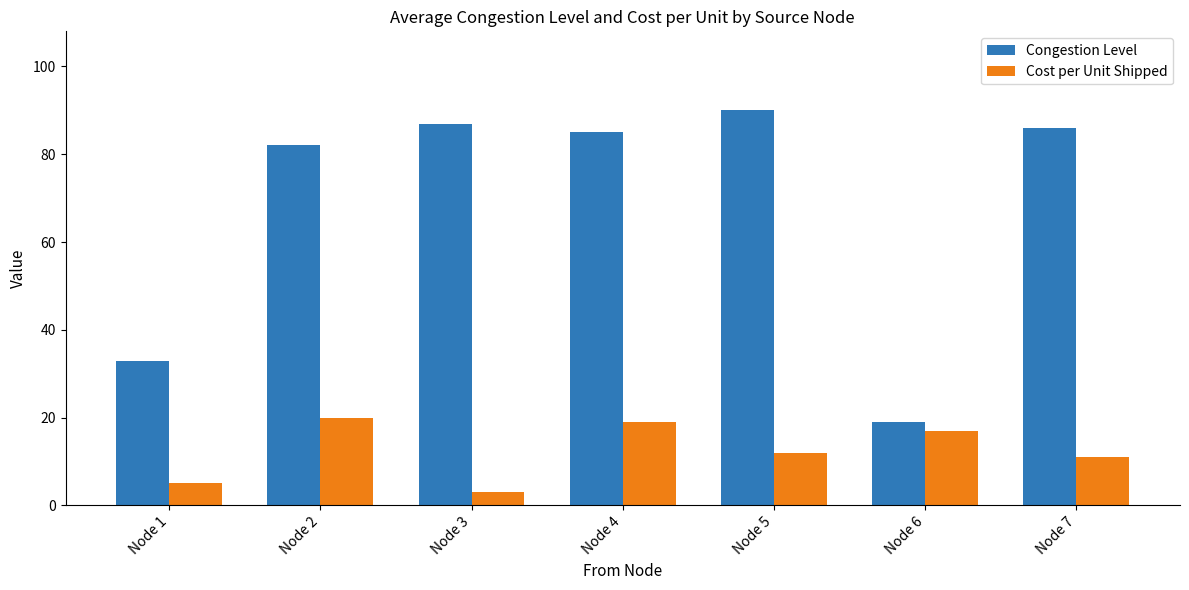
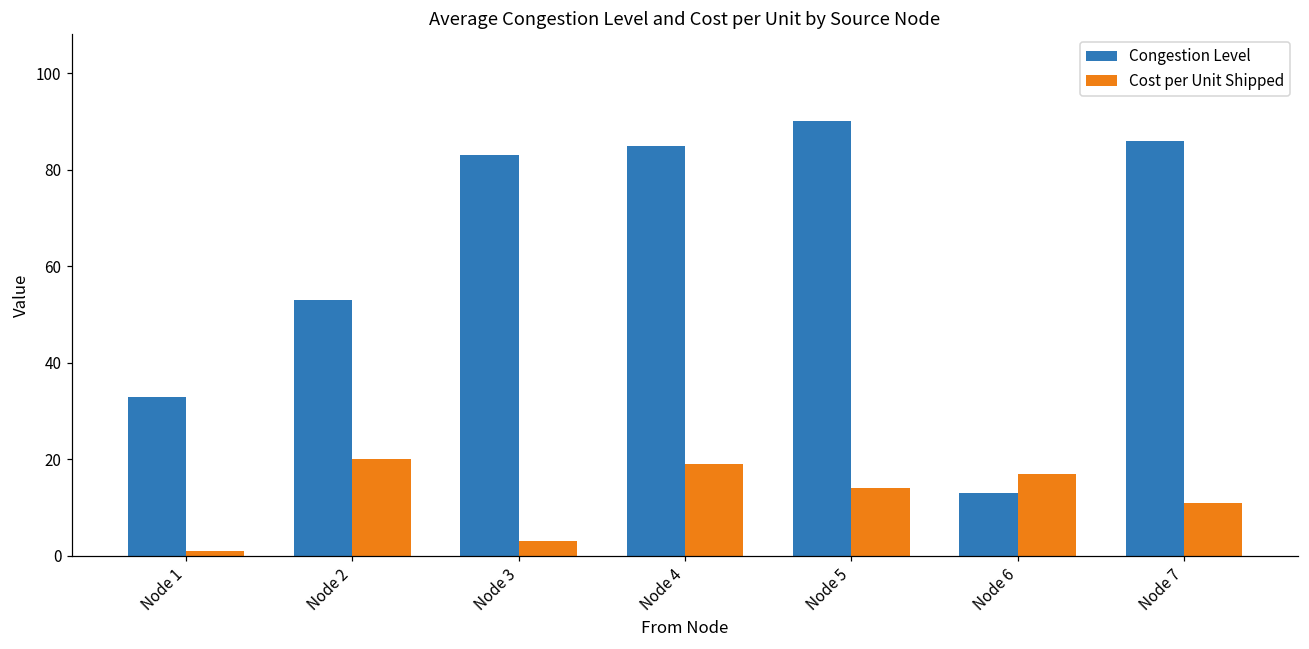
Cost per Unit Shipped, Node 1: 5 -> 1
Congestion Level, Node 2: 82 -> 53
Congestion Level, Node 3: 87 -> 83
Cost per Unit Shipped, Node 5: 12 -> 14
Congestion Level, Node 6: 19 -> 13
